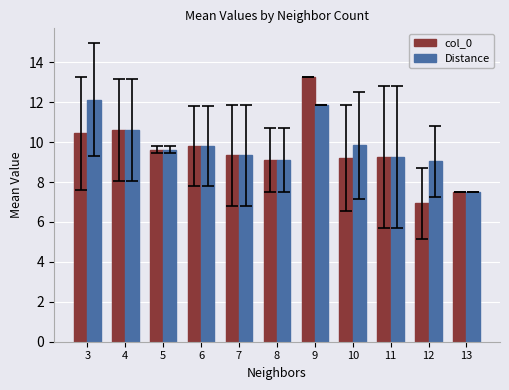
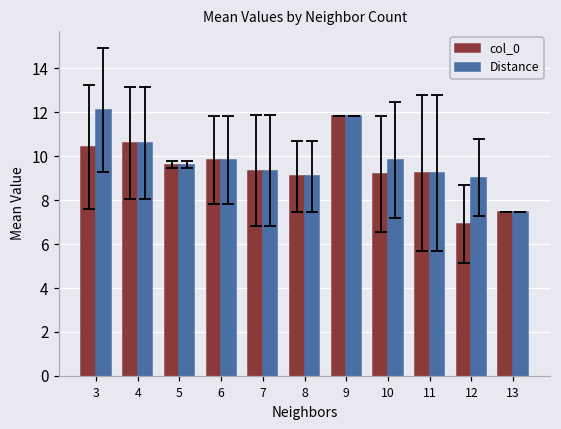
col_0, 9: 13.3 -> 11.8
